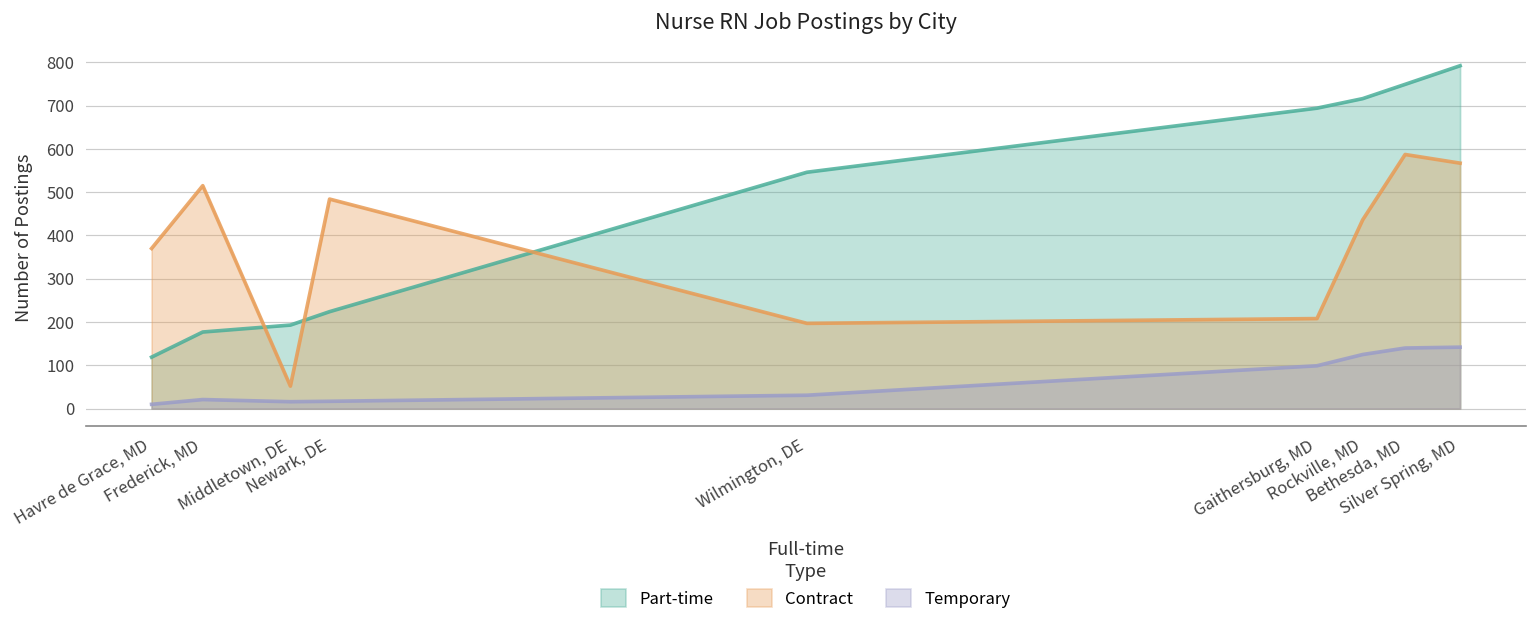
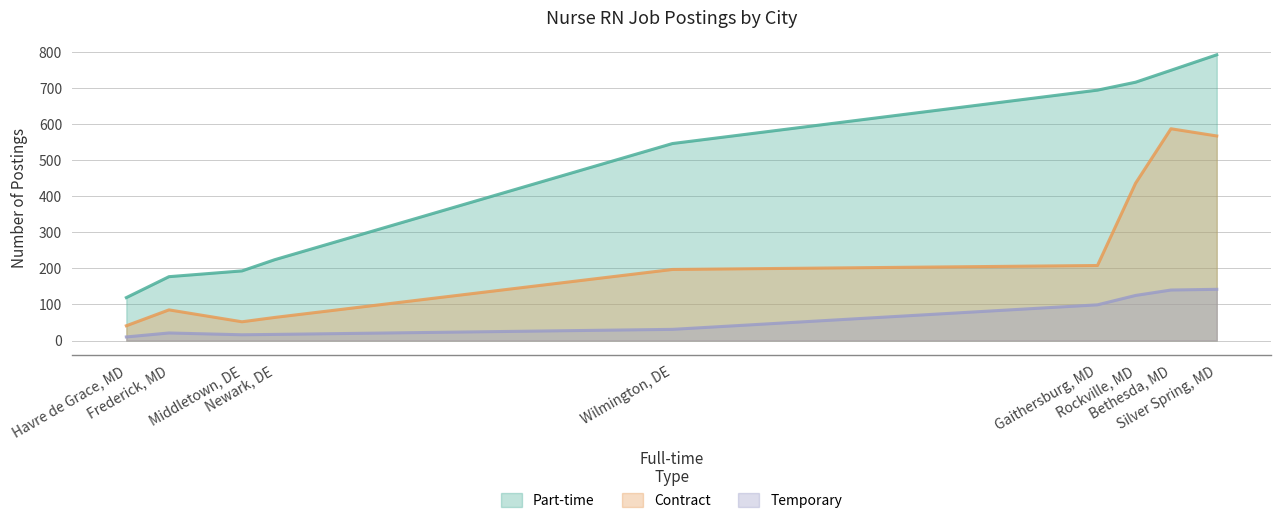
Contract, Havre de Grace, MD: 370 -> 40
Contract, Frederick, MD: 520 -> 90
Contract, Newark, DE: 480 -> 60
